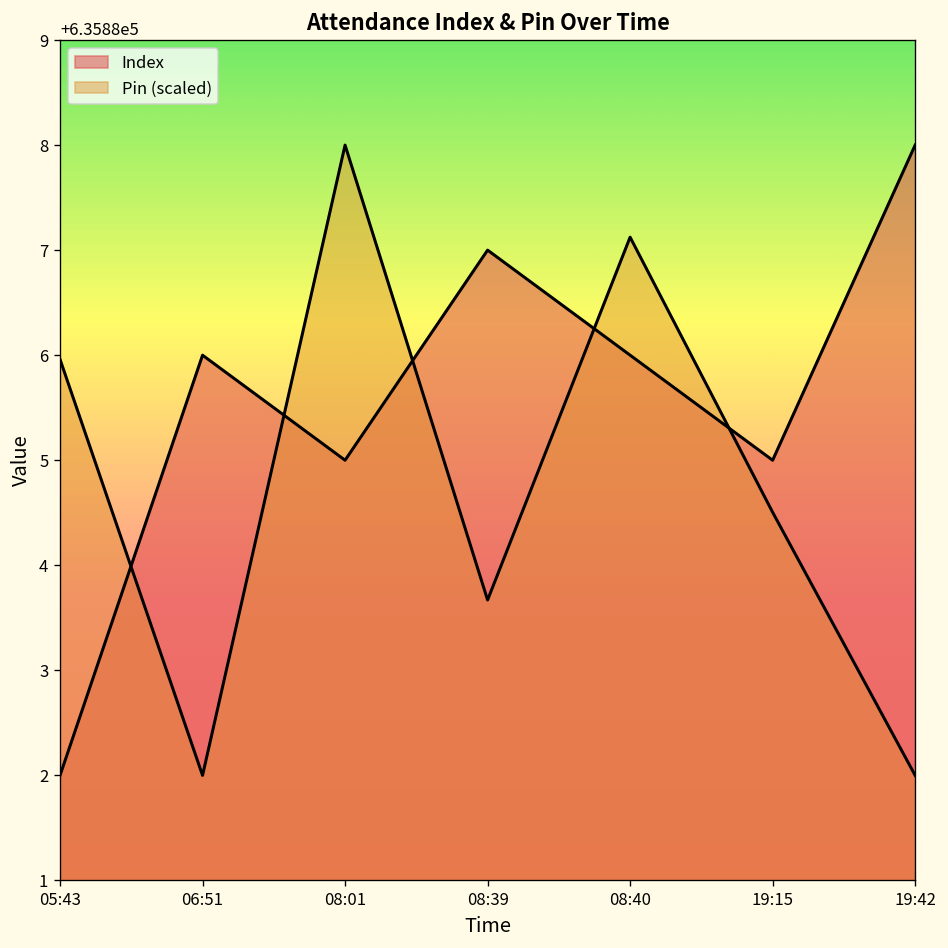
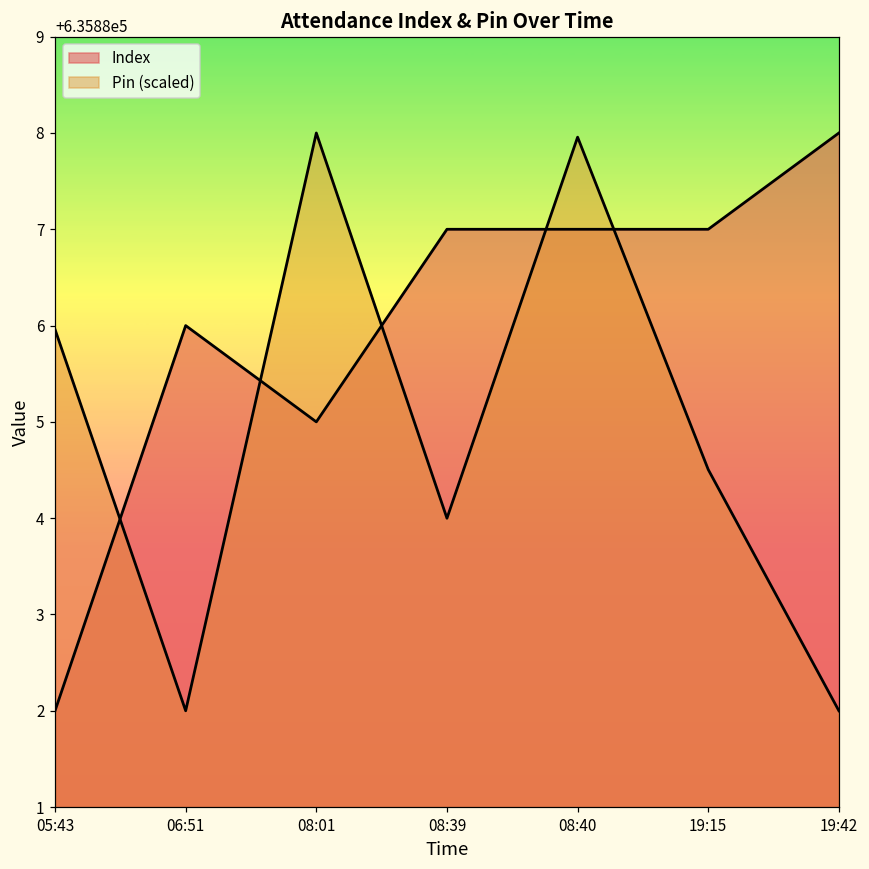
Pin (scaled), 08:39: 635883.7 -> 635884.0
Index, 08:40: 635886 -> 635887
Pin (scaled), 08:40: 635887.1 -> 635888.0
Index, 19:15: 635885 -> 635887
